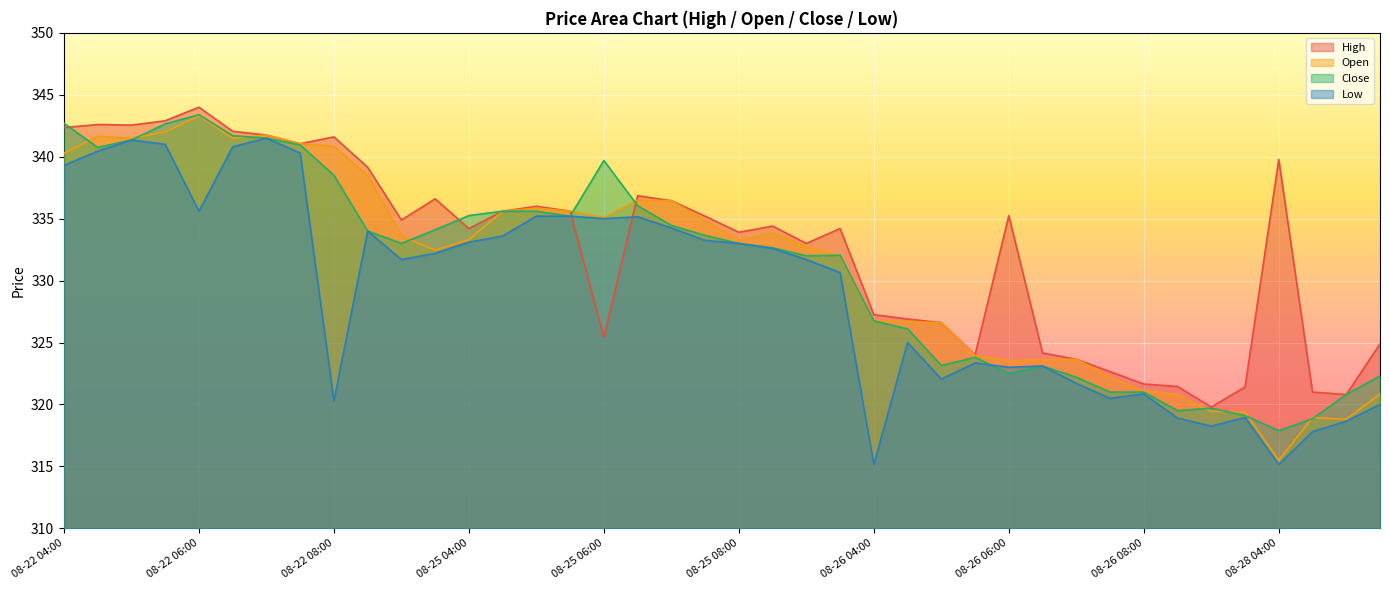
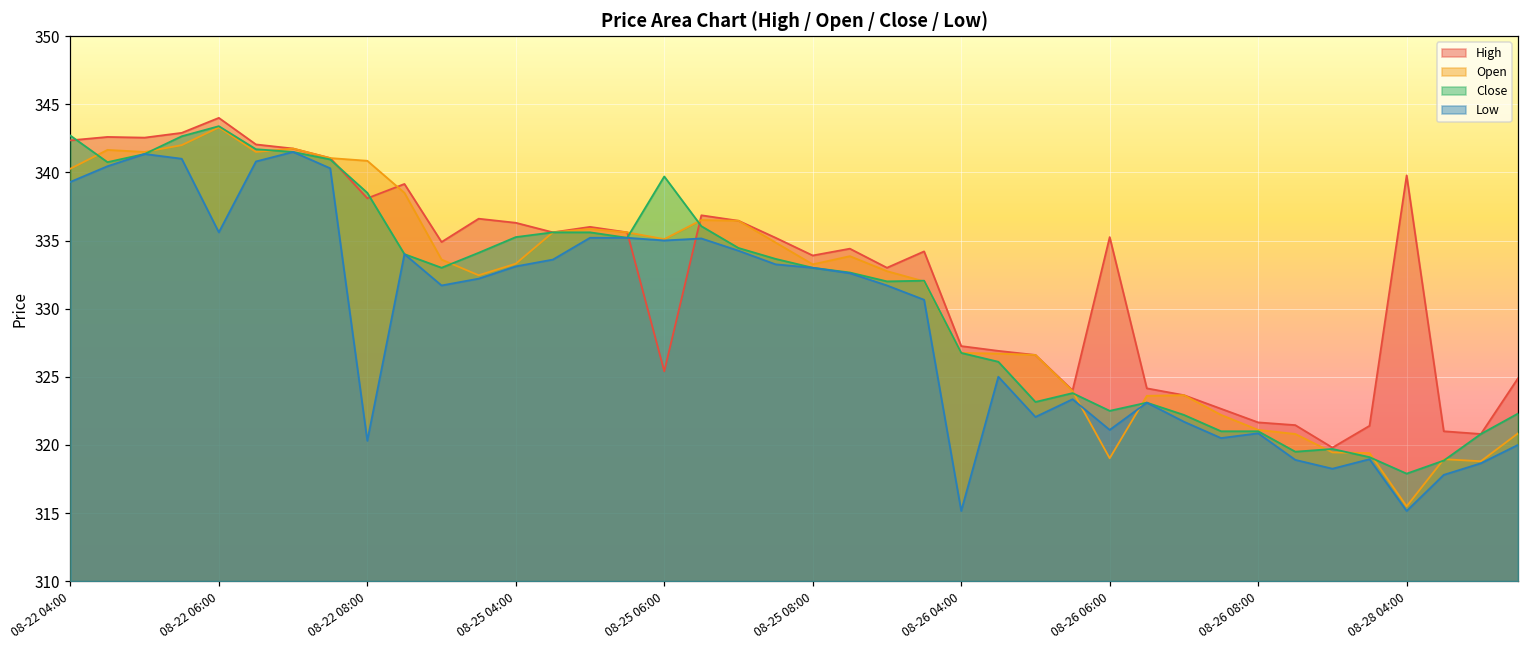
High, 08-22 08:00: 341.6 -> 338.1
High, 08-25 04:00: 334.2 -> 336.3
Open, 08-26 06:00: 323.6 -> 319.0
Low, 08-26 06:00: 323.0 -> 321.1
